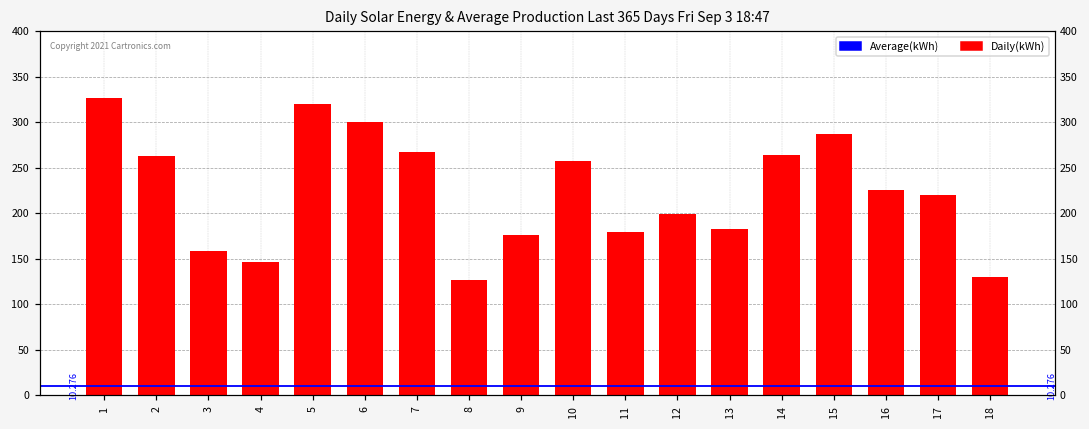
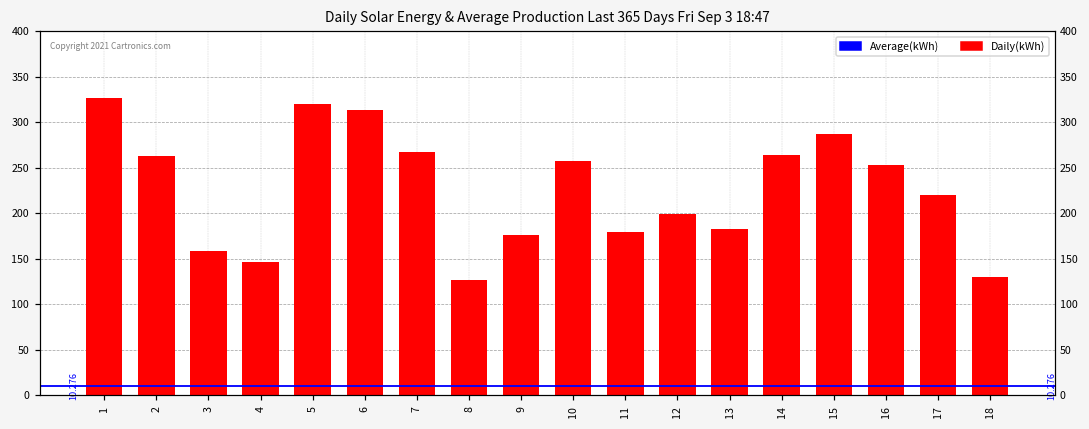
6: 300 -> 310
16: 230 -> 250
